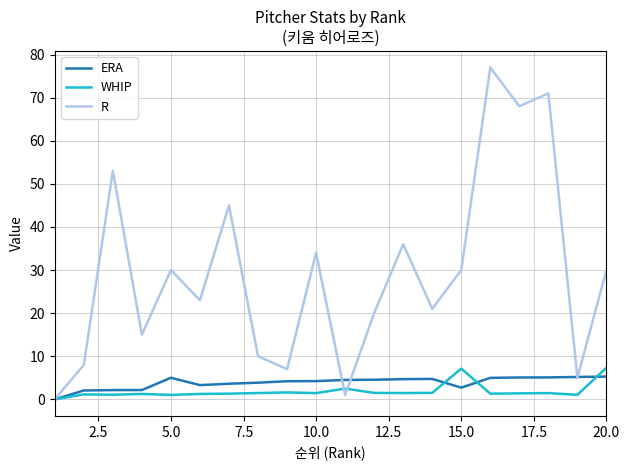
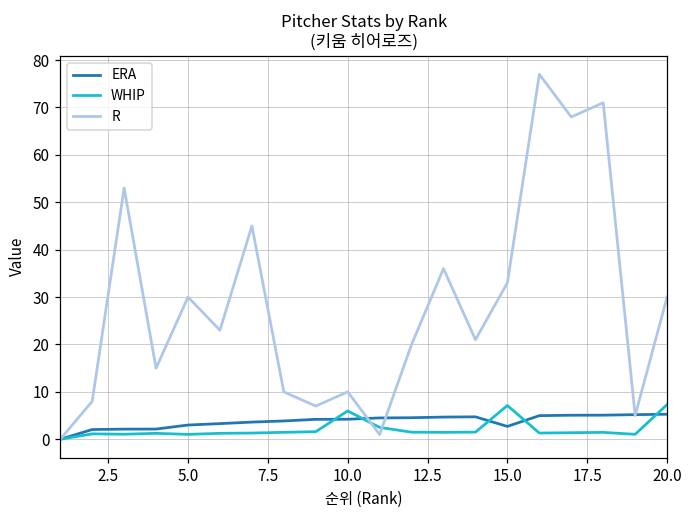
ERA, 5.0: 5 -> 3
WHIP, 10.0: 1 -> 6
R, 10.0: 34 -> 10
R, 15.0: 30 -> 33
